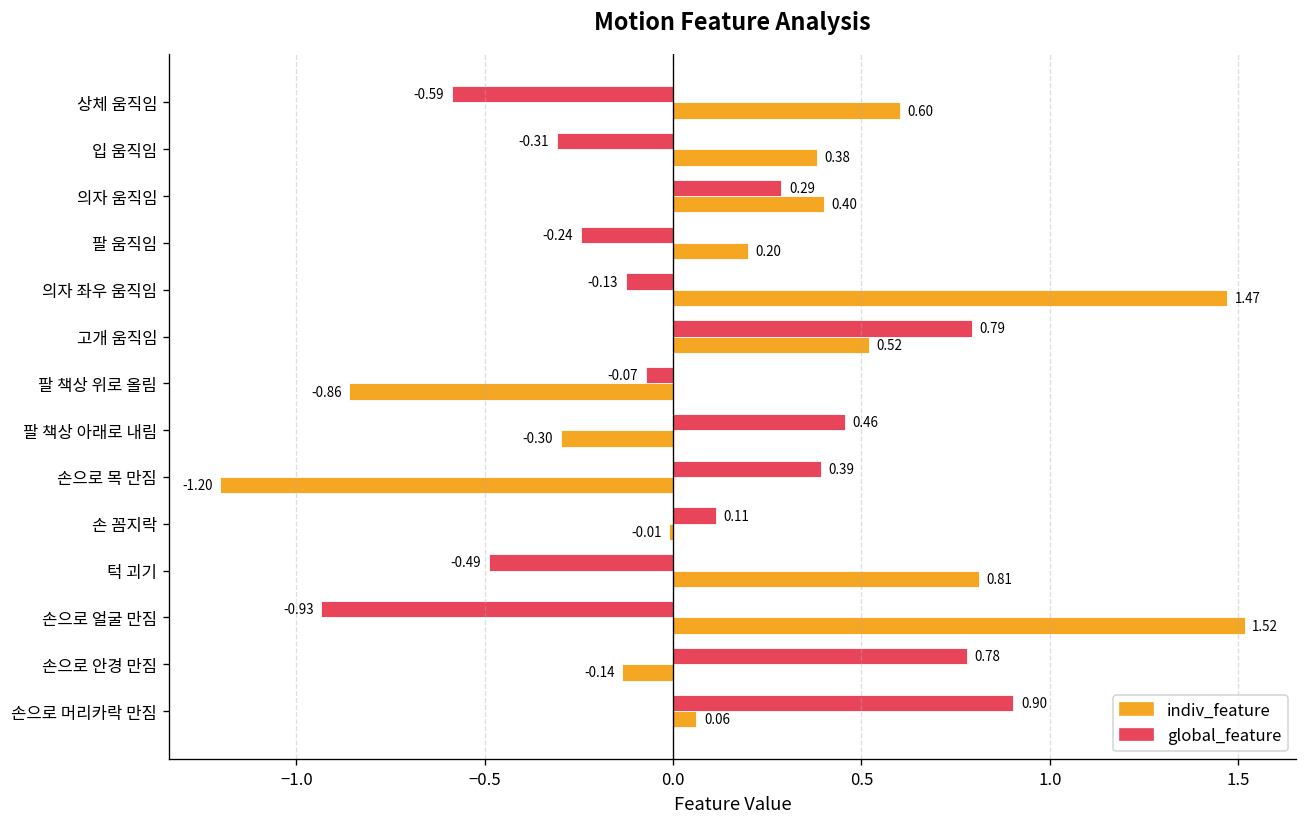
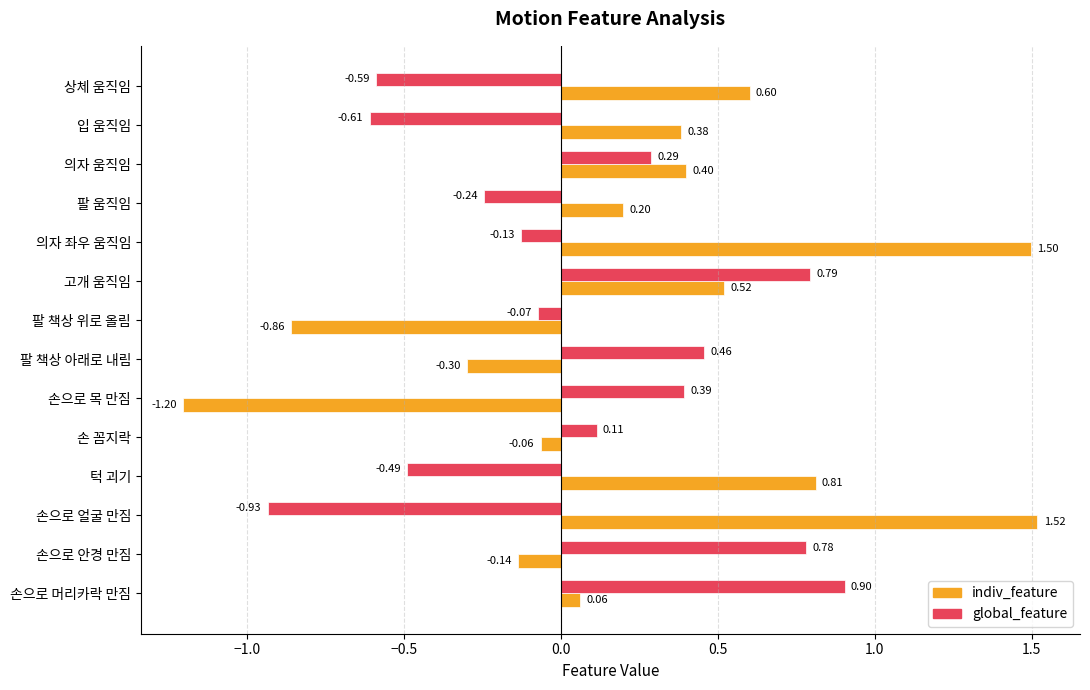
global_feature, 입 움직임: -0.31 -> -0.61
indiv_feature, 의자 좌우 움직임: 1.47 -> 1.50
indiv_feature, 손 꼼지락: -0.01 -> -0.06
